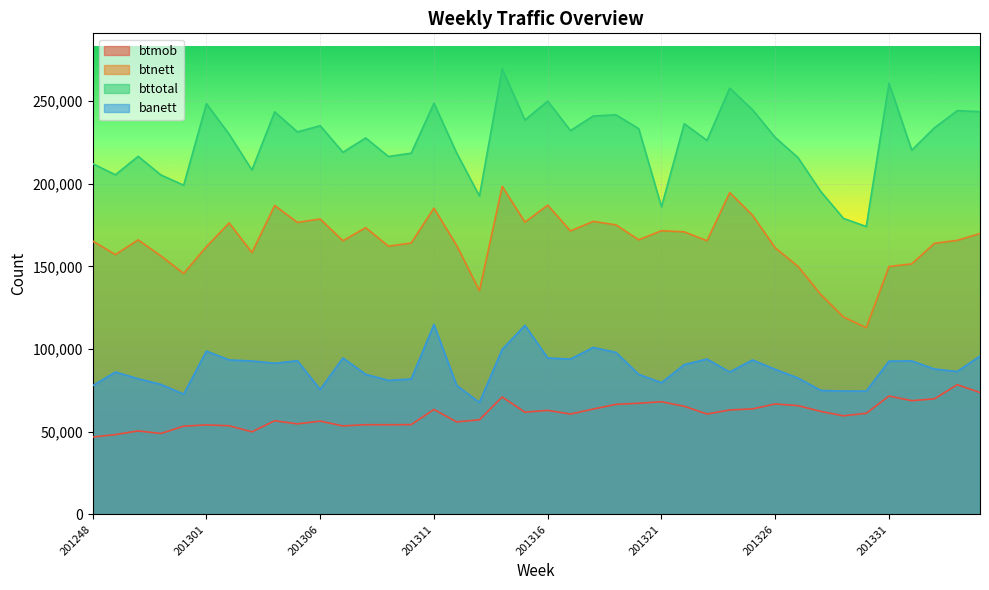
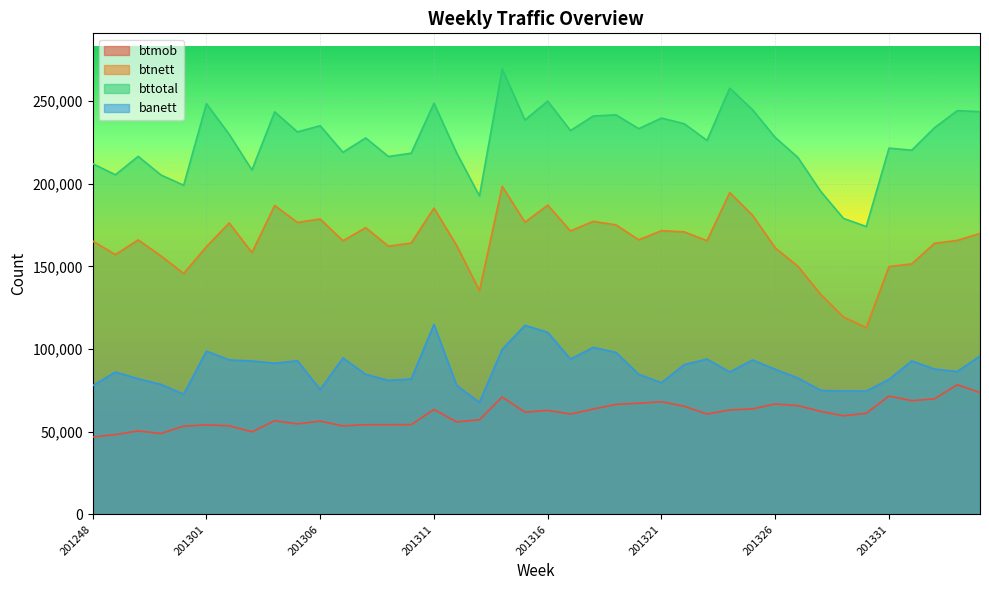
banett, 201316: 95,000 -> 110,000
bttotal, 201321: 186,000 -> 240,000
bttotal, 201331: 261,000 -> 222,000
banett, 201331: 93,000 -> 82,000
